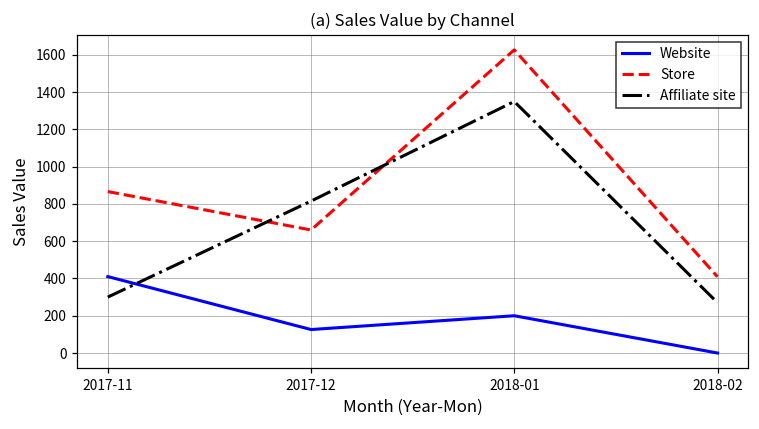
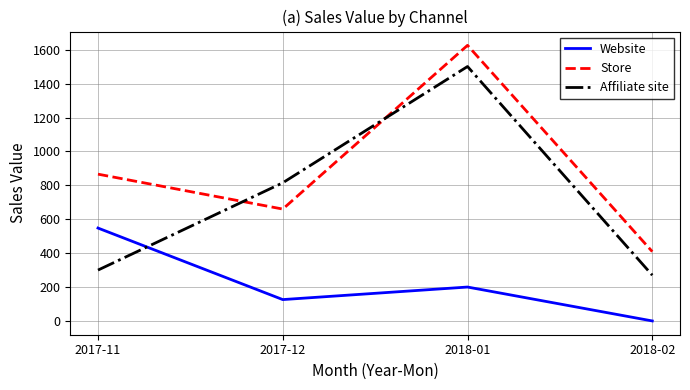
Website, 2017-11: 410 -> 550
Affiliate site, 2018-01: 1350 -> 1500
